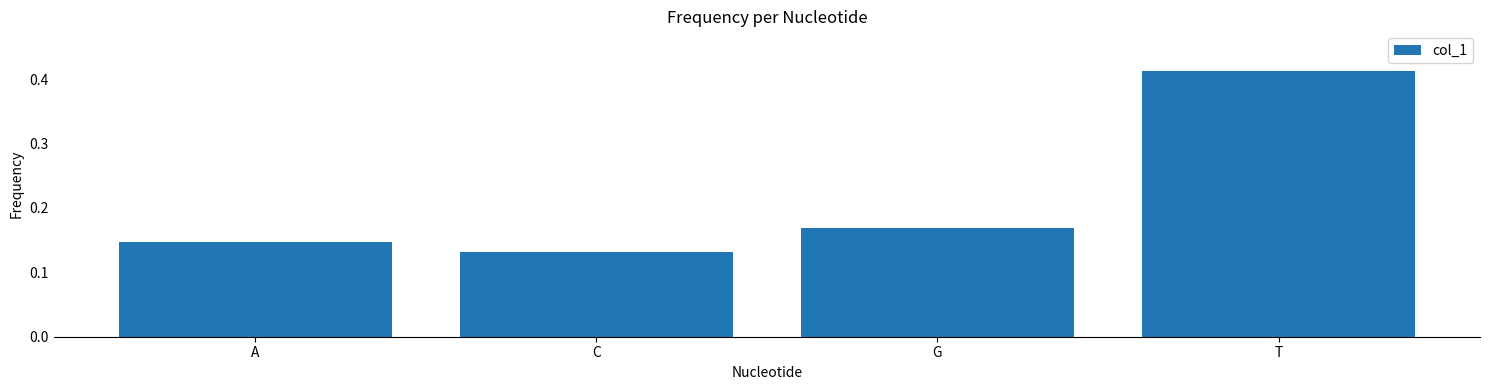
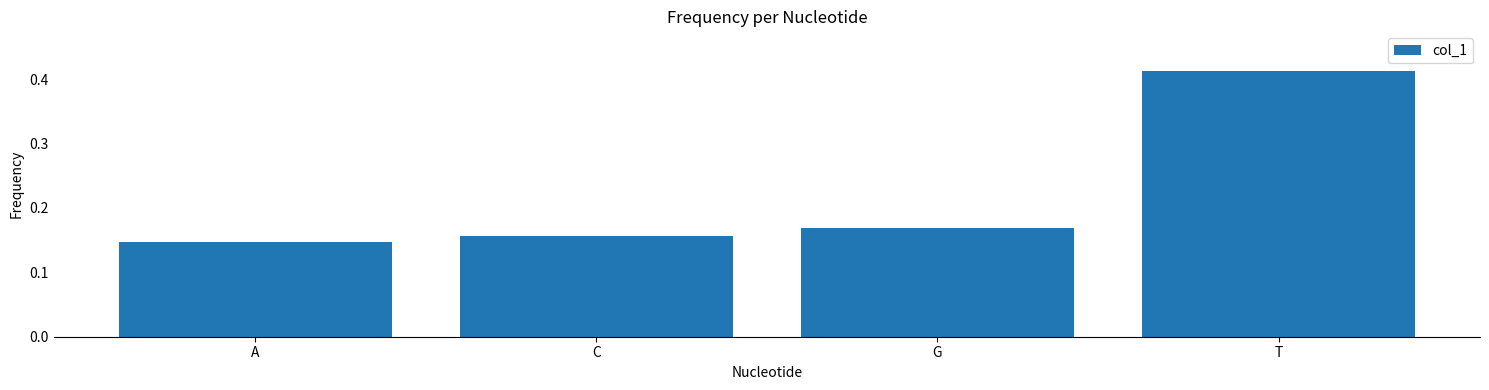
C: 0.13 -> 0.16
